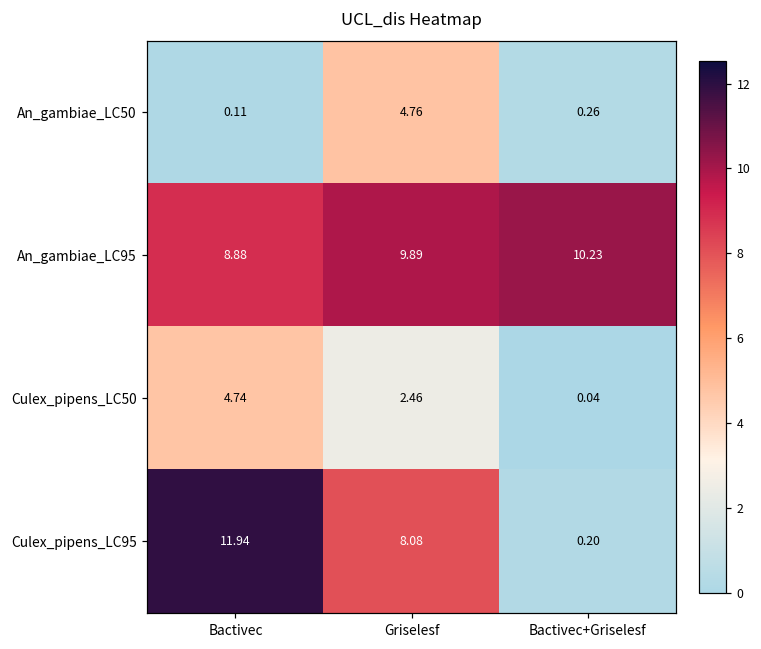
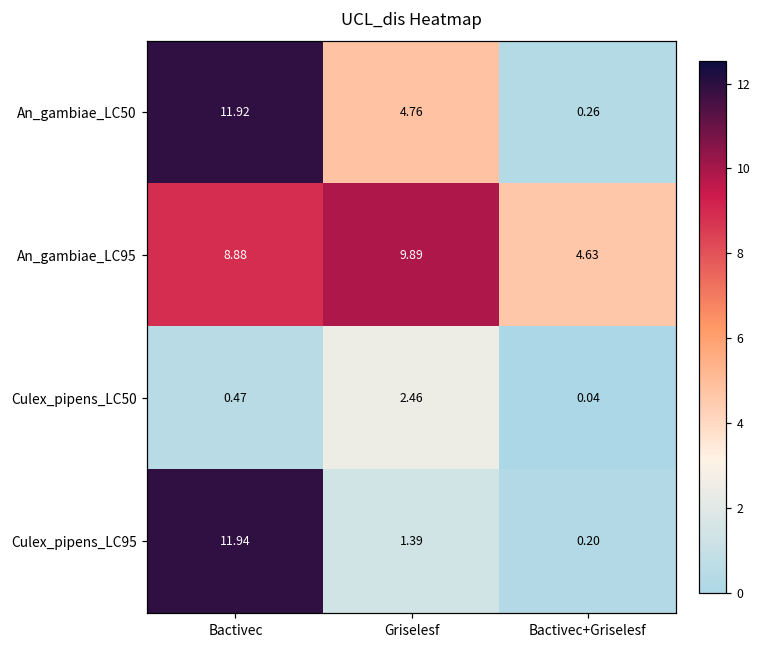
An_gambiae_LC50, Bactivec: 0.11 -> 11.92
An_gambiae_LC95, Bactivec+Griselesf: 10.23 -> 4.63
Culex_pipens_LC50, Bactivec: 4.74 -> 0.47
Culex_pipens_LC95, Griselesf: 8.08 -> 1.39
